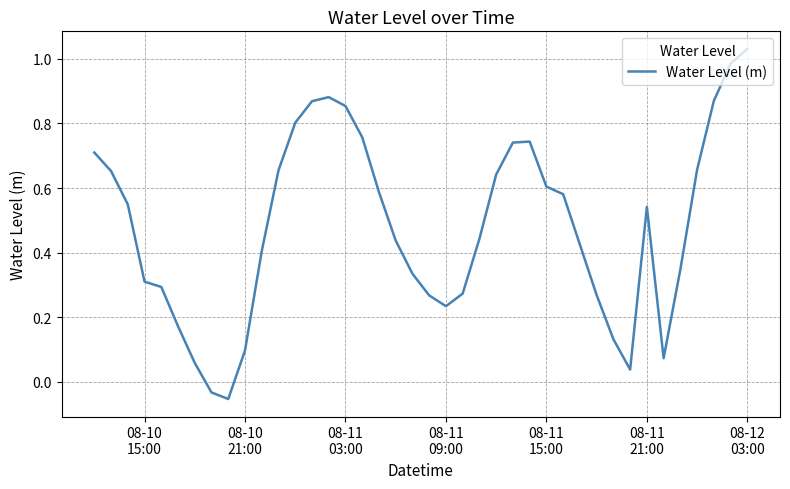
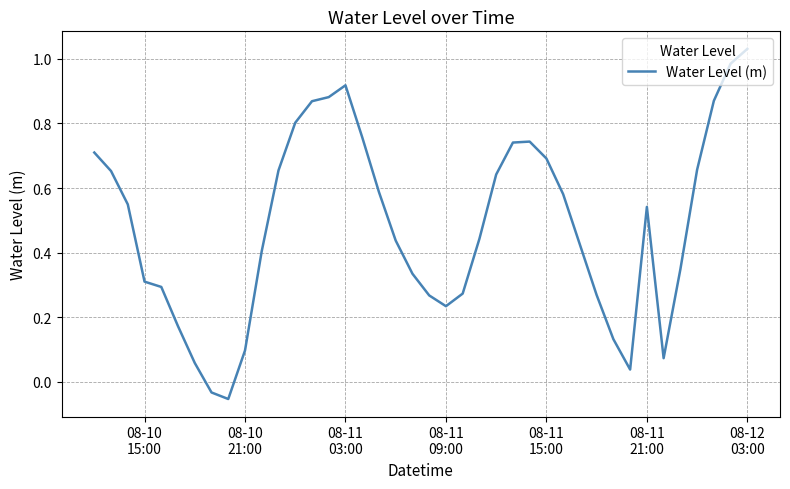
08-11 03:00: 0.85 -> 0.92
08-11 15:00: 0.60 -> 0.69
